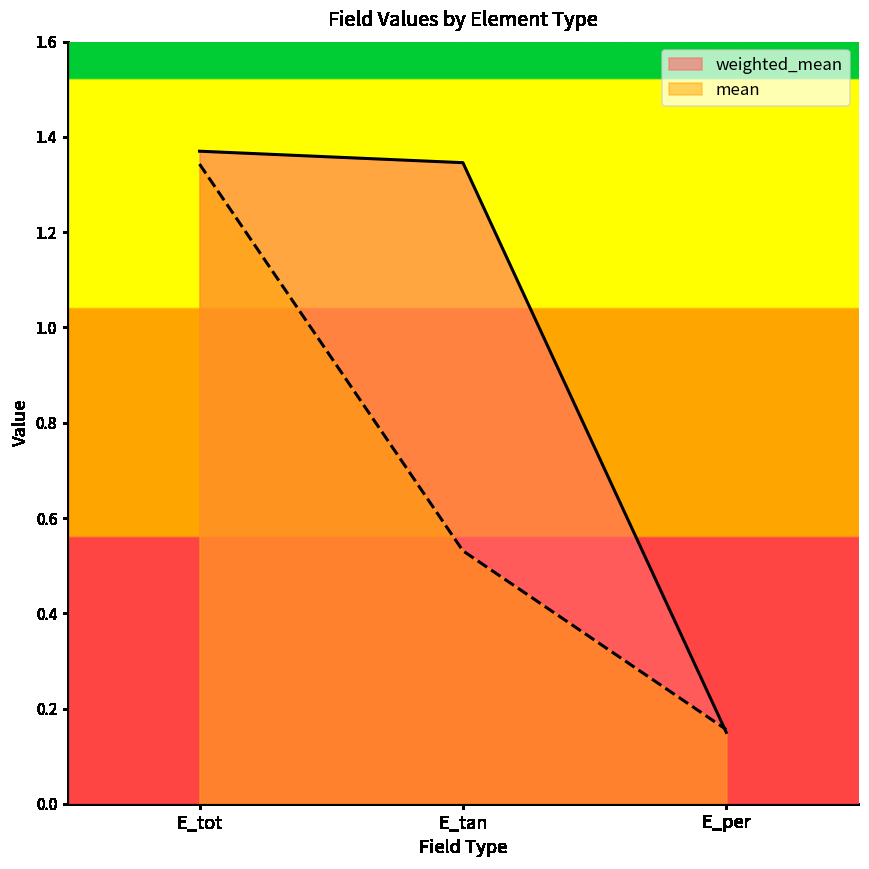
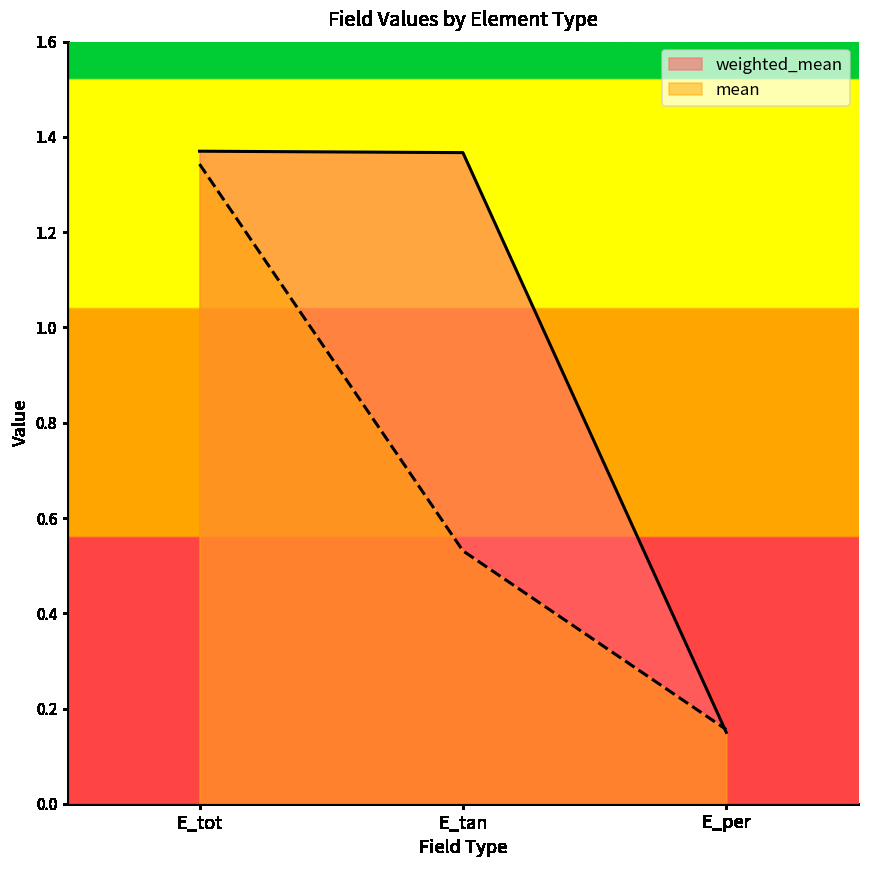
weighted_mean, E_tan: 1.35 -> 1.37
